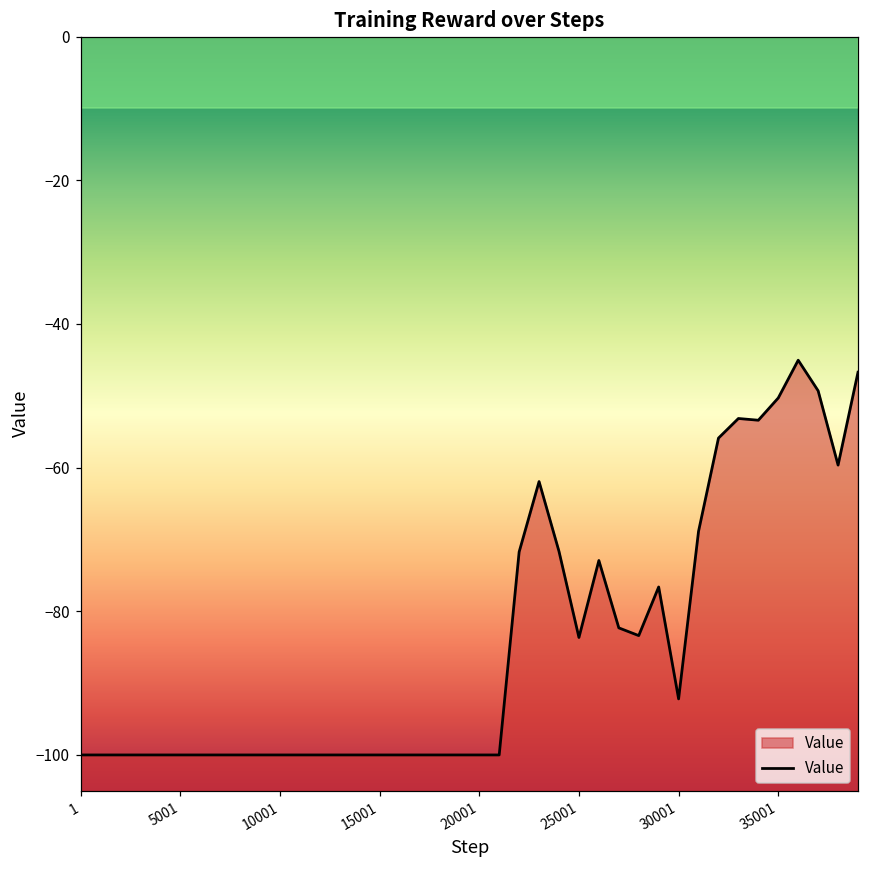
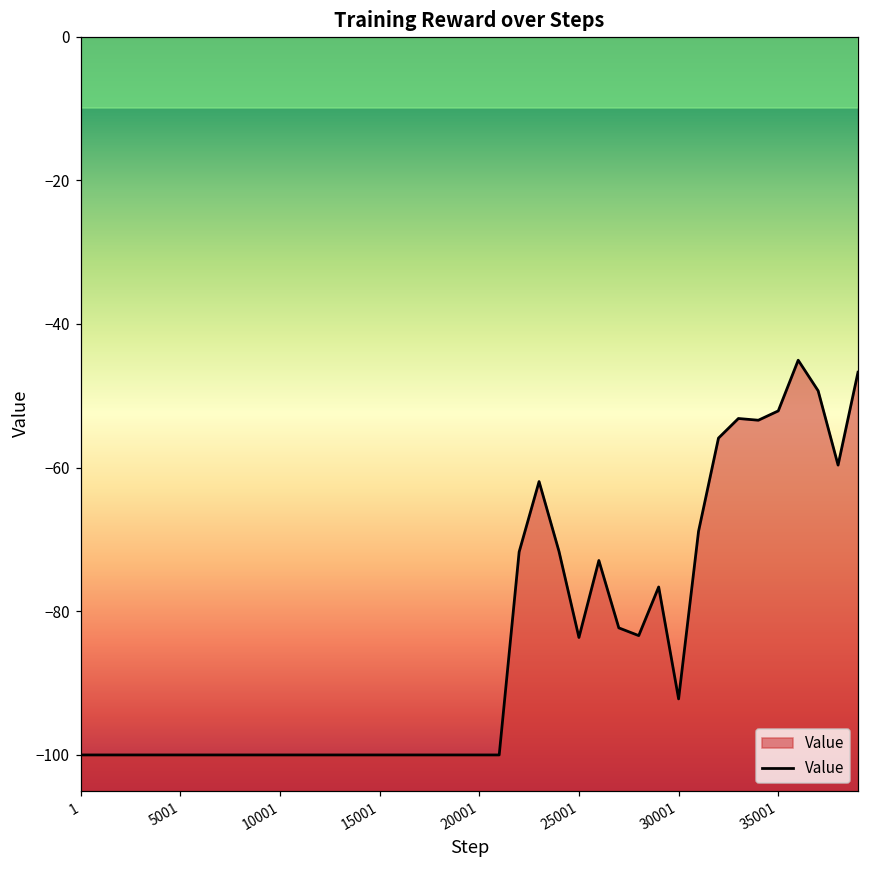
35001: -50 -> -52
